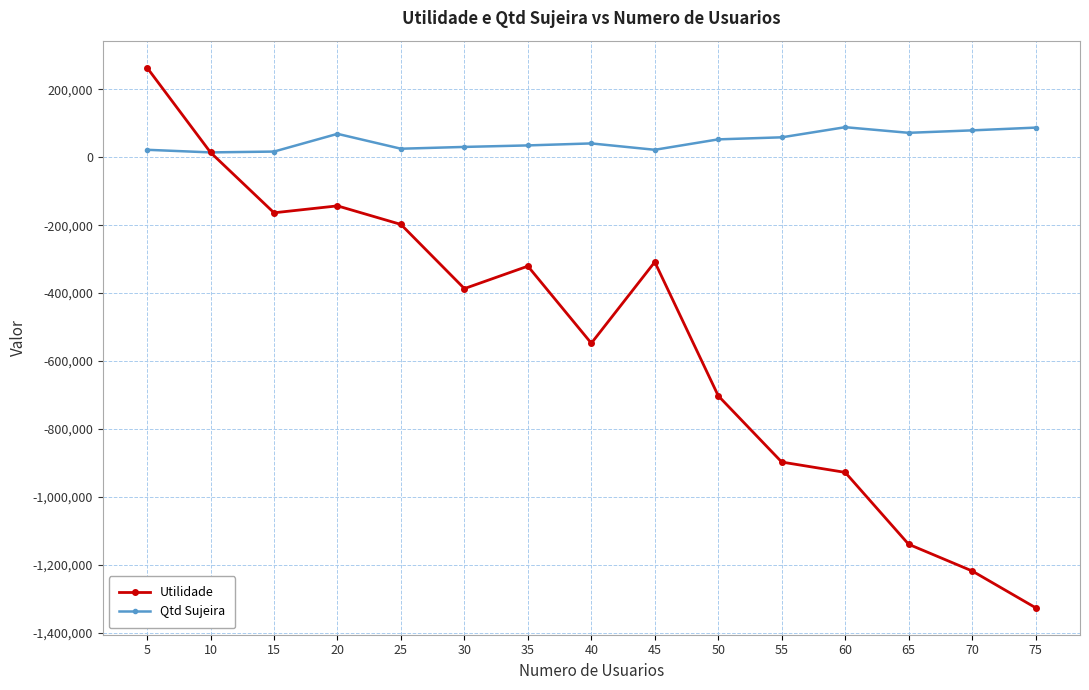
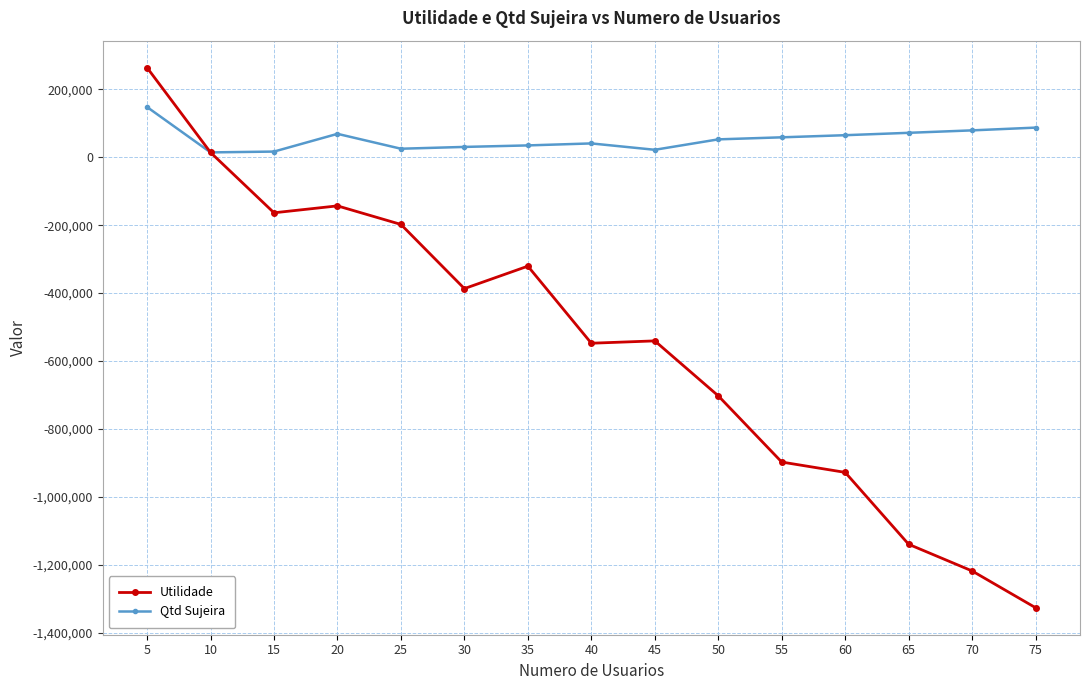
Qtd Sujeira, 5: 20,000 -> 150,000
Utilidade, 45: -310,000 -> -540,000
Qtd Sujeira, 60: 90,000 -> 60,000
